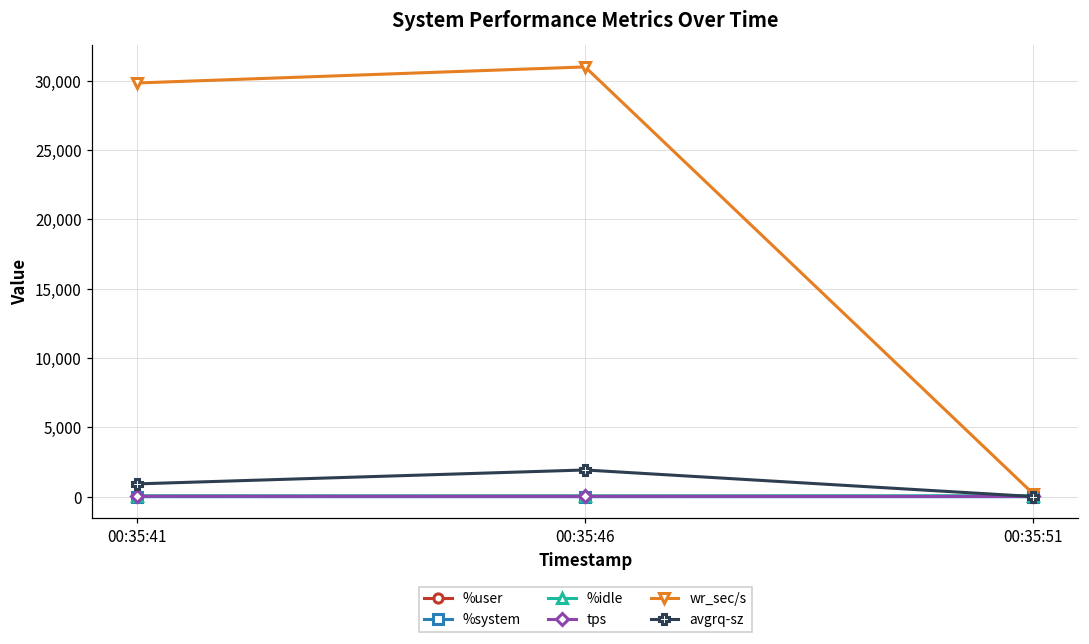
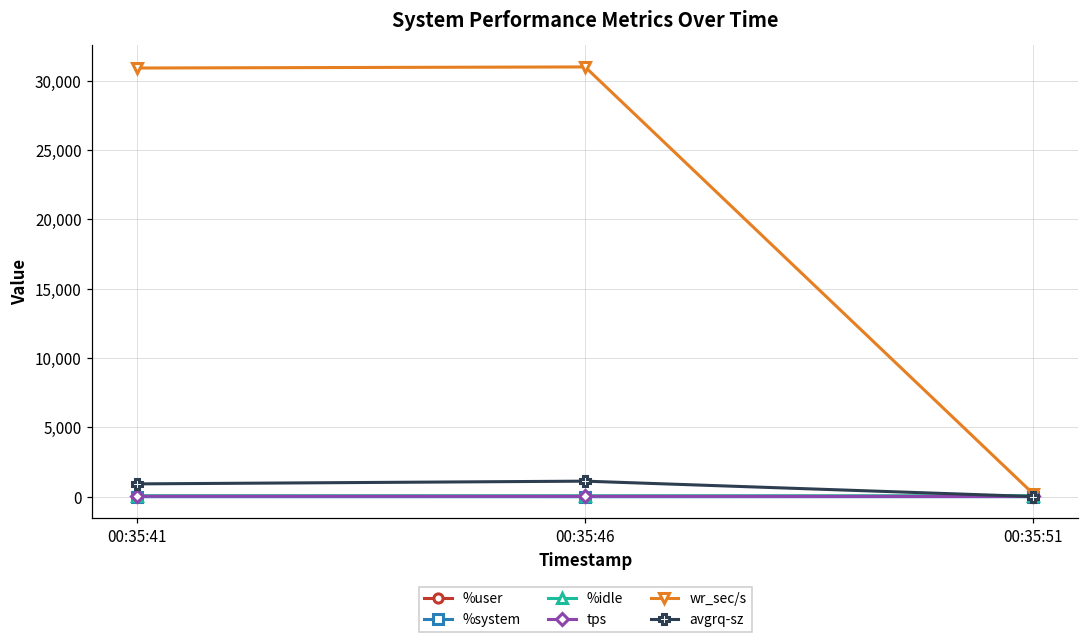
wr_sec/s, 00:35:41: 29,800 -> 30,900
avgrq-sz, 00:35:46: 1,900 -> 1,100
